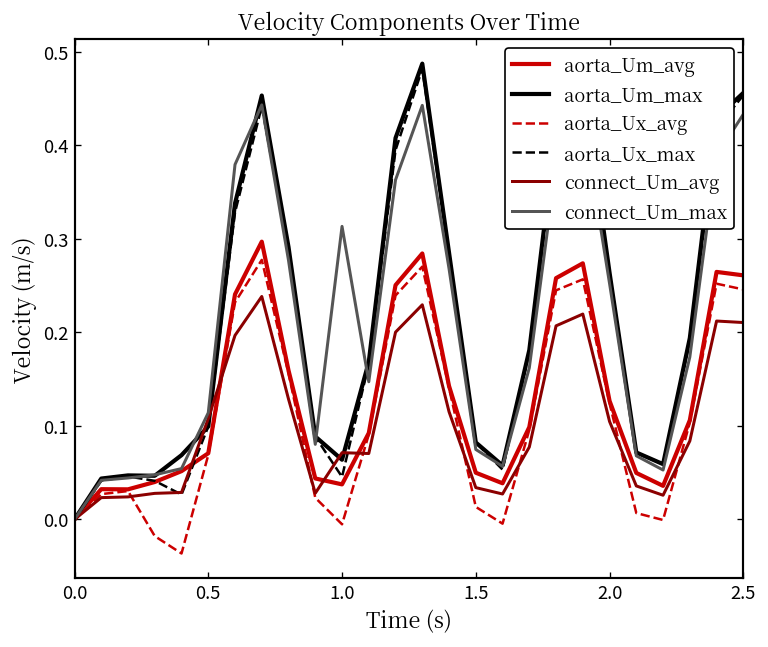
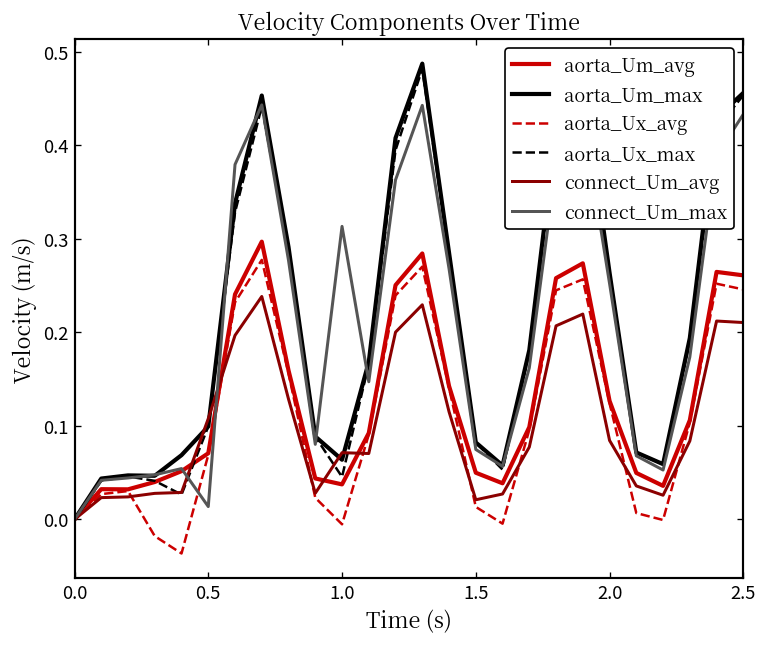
connect_Um_max, 0.5: 0.11 -> 0.01
connect_Um_avg, 1.5: 0.03 -> 0.02
connect_Um_avg, 2.0: 0.10 -> 0.08
